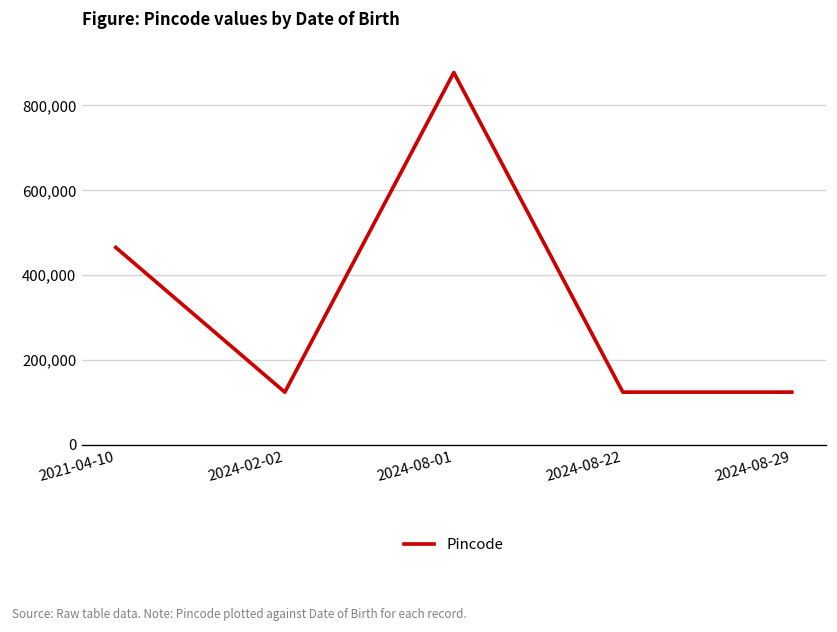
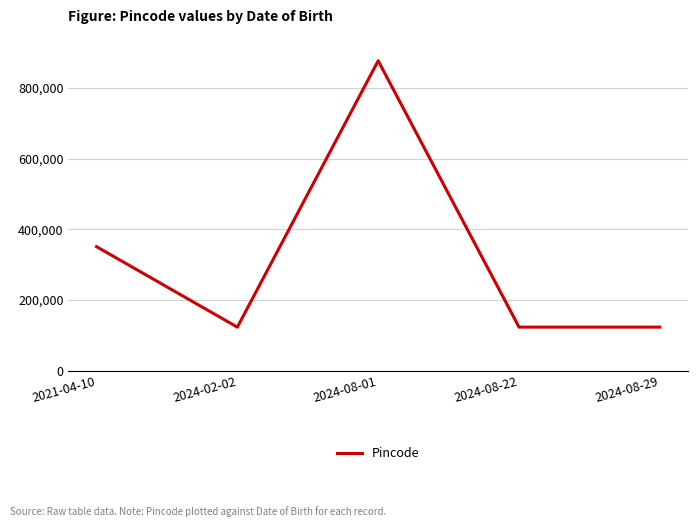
2021-04-10: 460,000 -> 350,000
